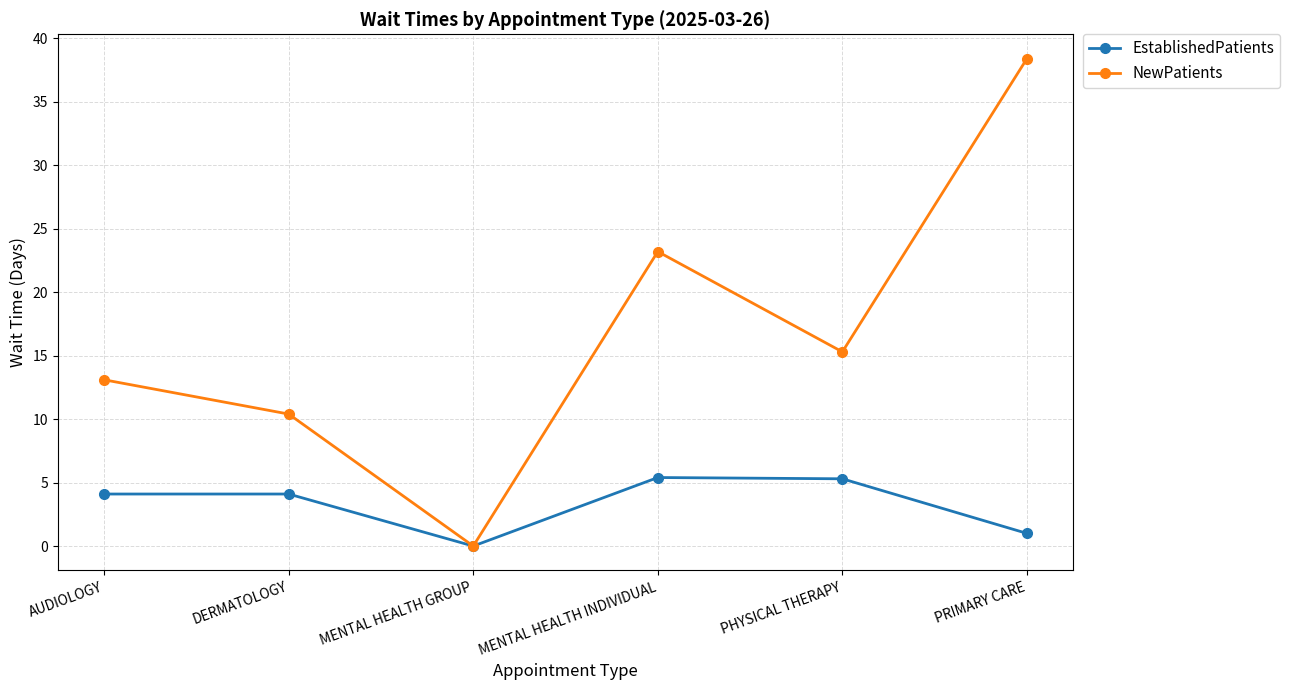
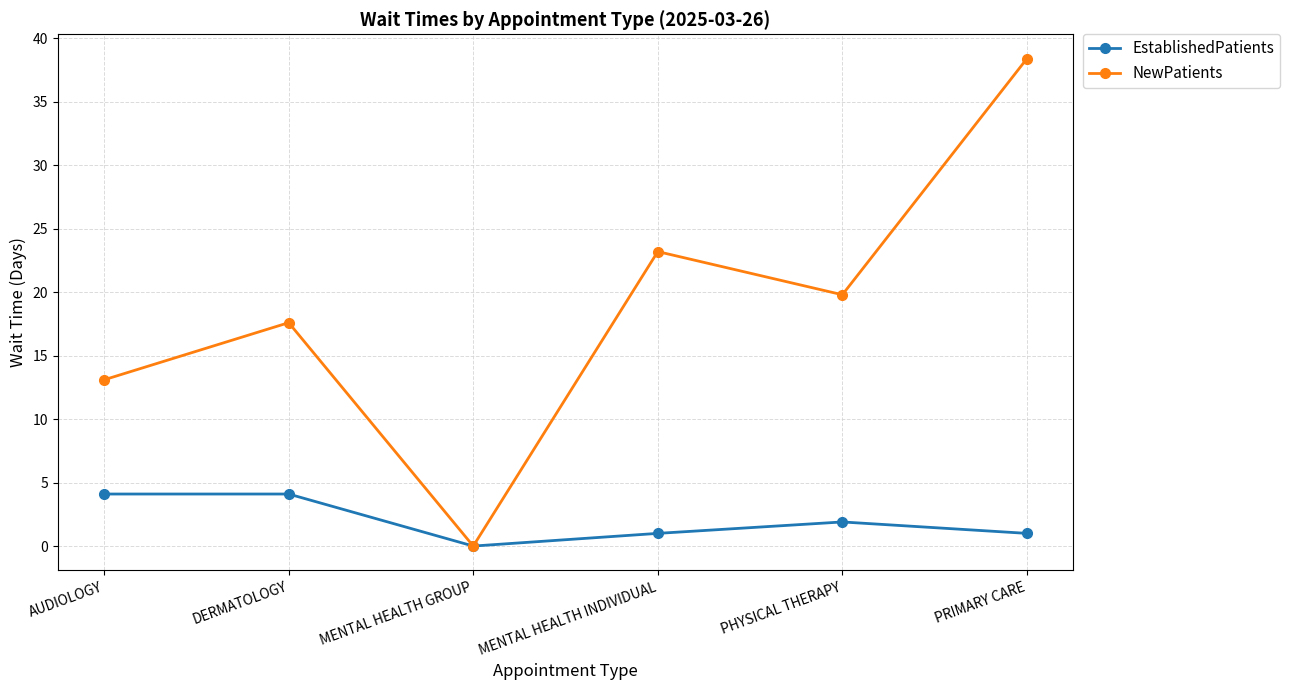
NewPatients, DERMATOLOGY: 10.4 -> 17.6
EstablishedPatients, MENTAL HEALTH INDIVIDUAL: 5.4 -> 1.0
EstablishedPatients, PHYSICAL THERAPY: 5.3 -> 1.9
NewPatients, PHYSICAL THERAPY: 15.3 -> 19.8
